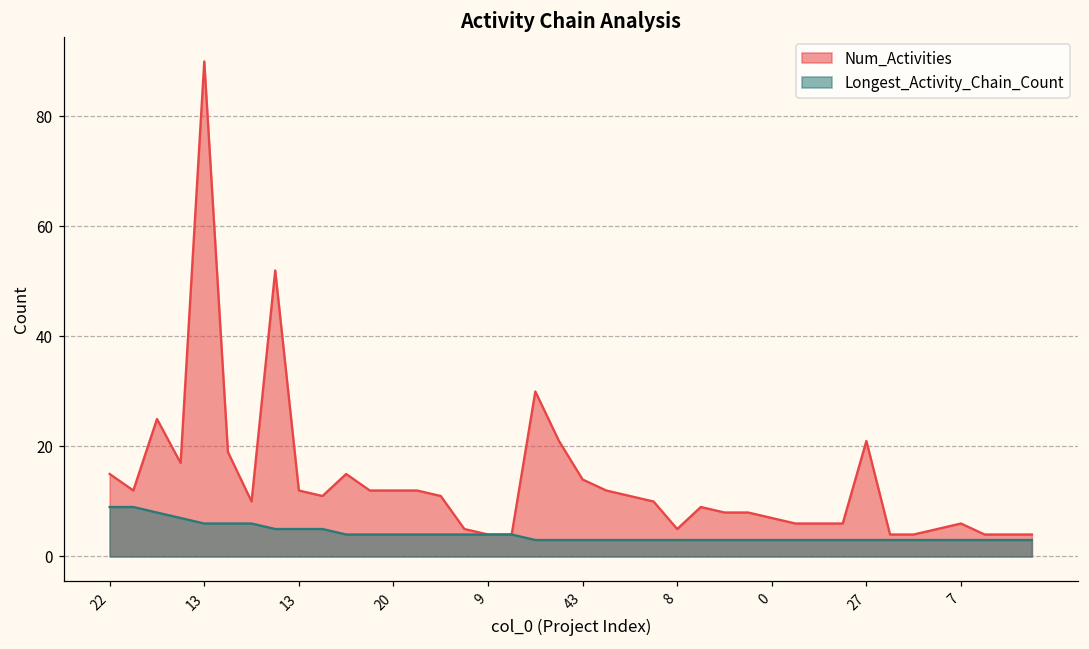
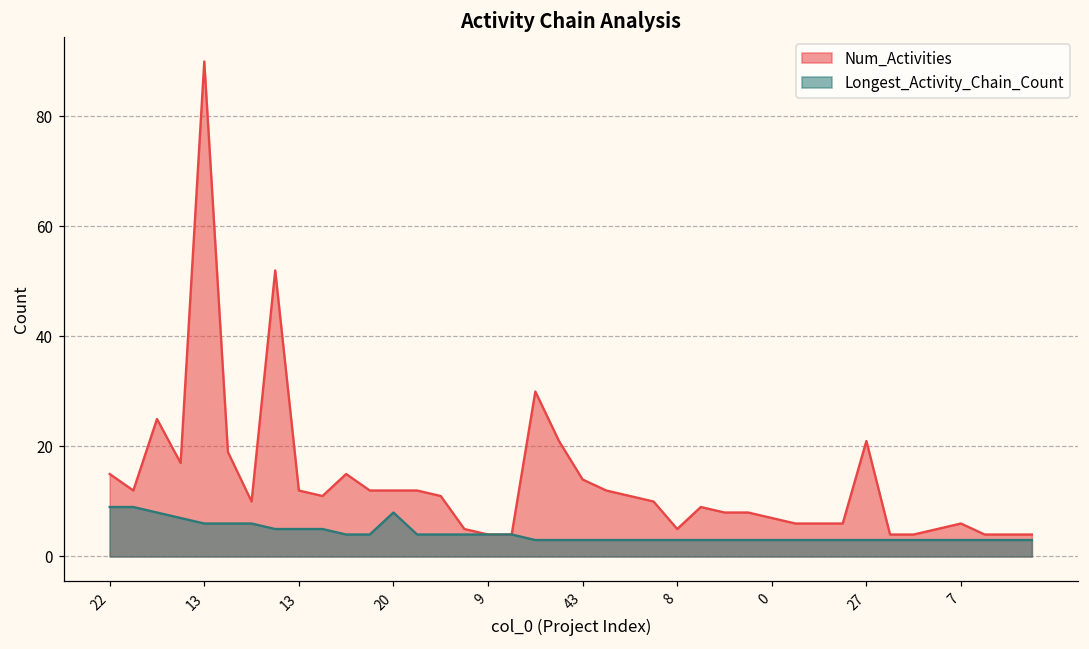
Longest_Activity_Chain_Count, 20: 4 -> 8
